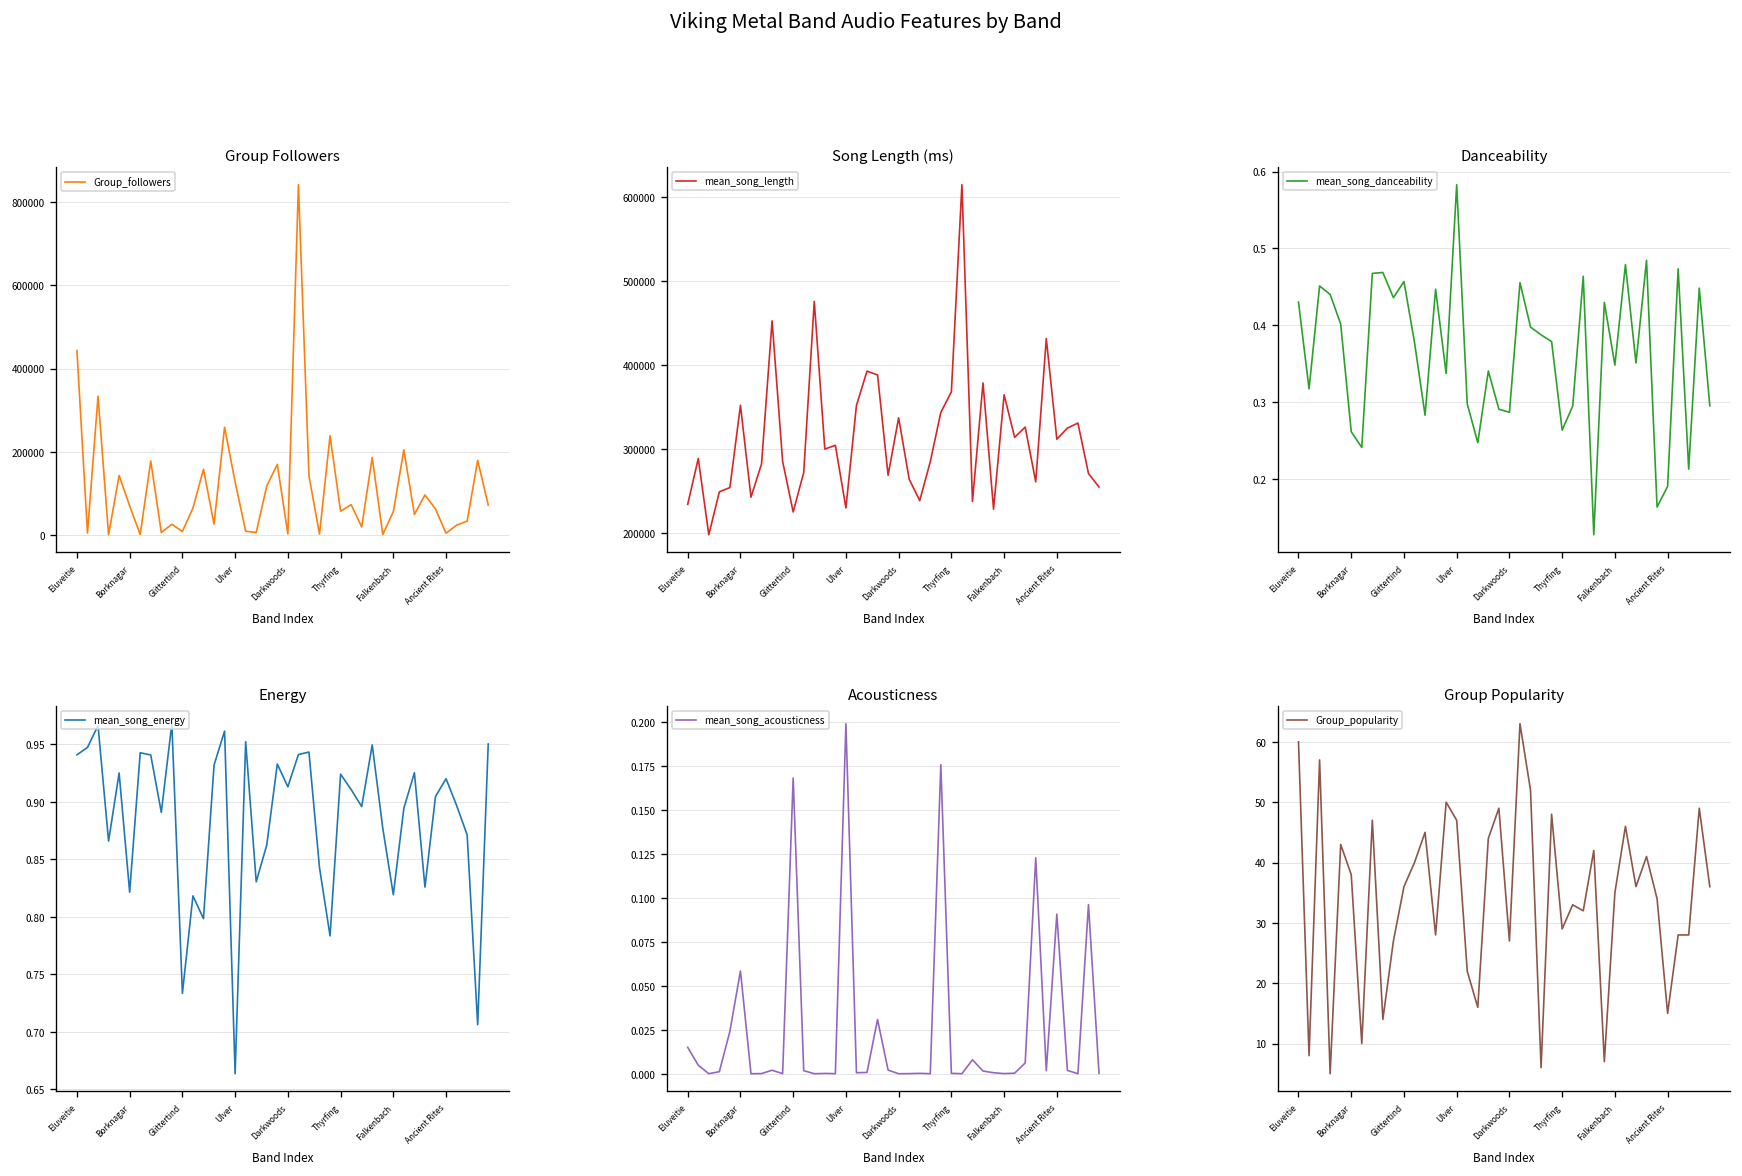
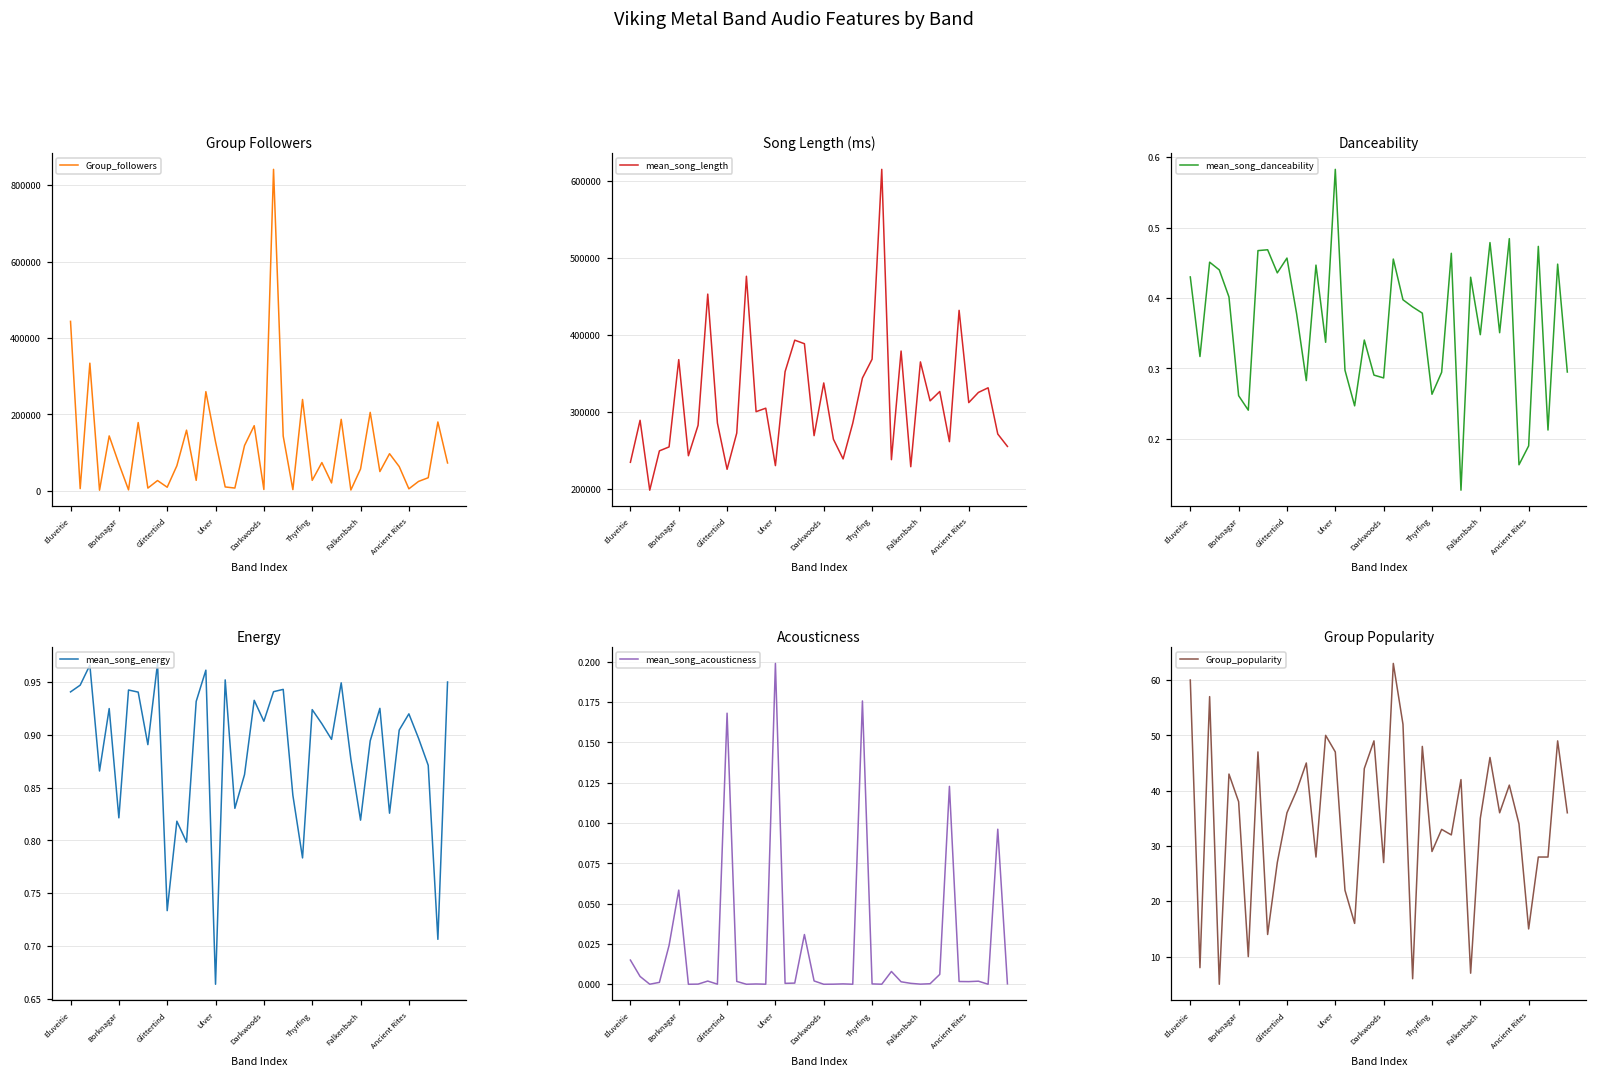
Group Followers, Thyrfing: 60000 -> 30000
Song Length (ms), Borknagar: 350000 -> 370000
Acousticness, Ancient Rites: 0.091 -> 0.002
